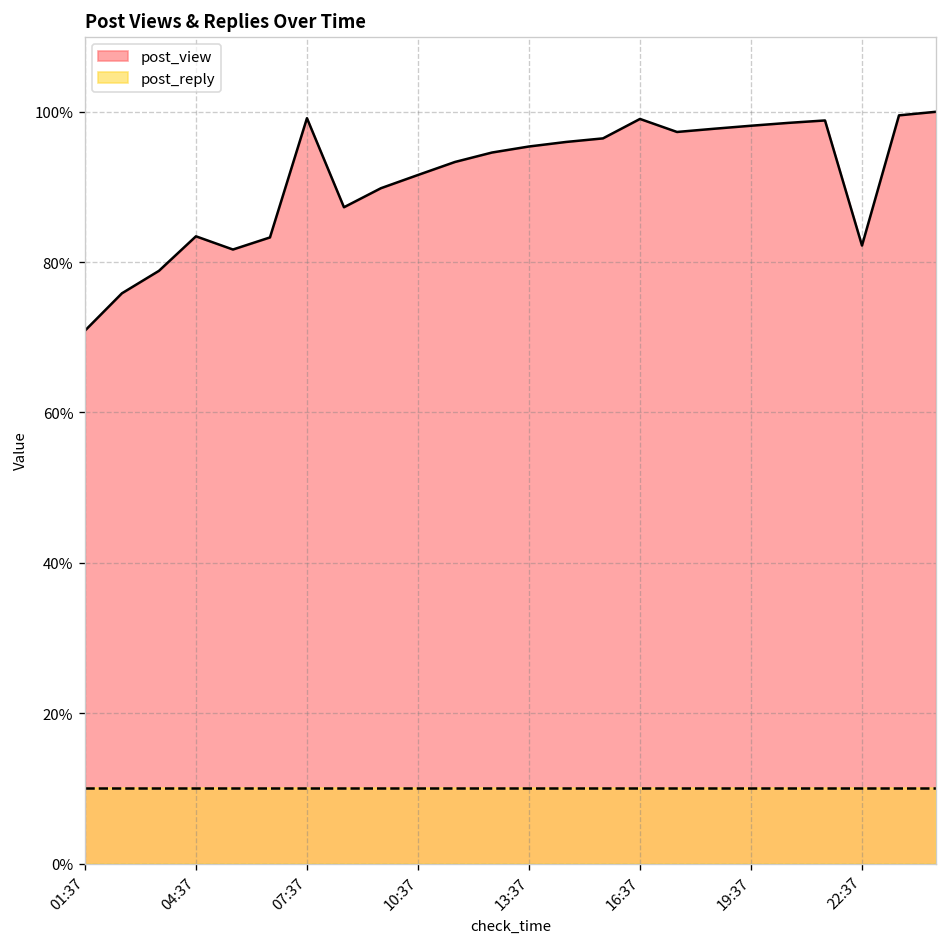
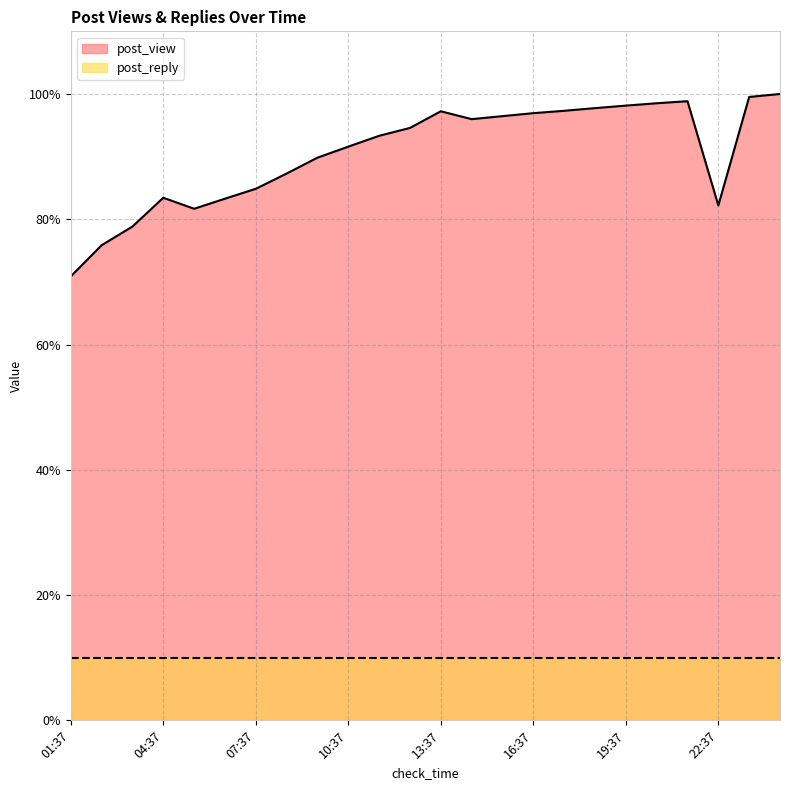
post_view, 07:37: 99% -> 85%
post_view, 13:37: 95% -> 97%
post_view, 16:37: 99% -> 97%
